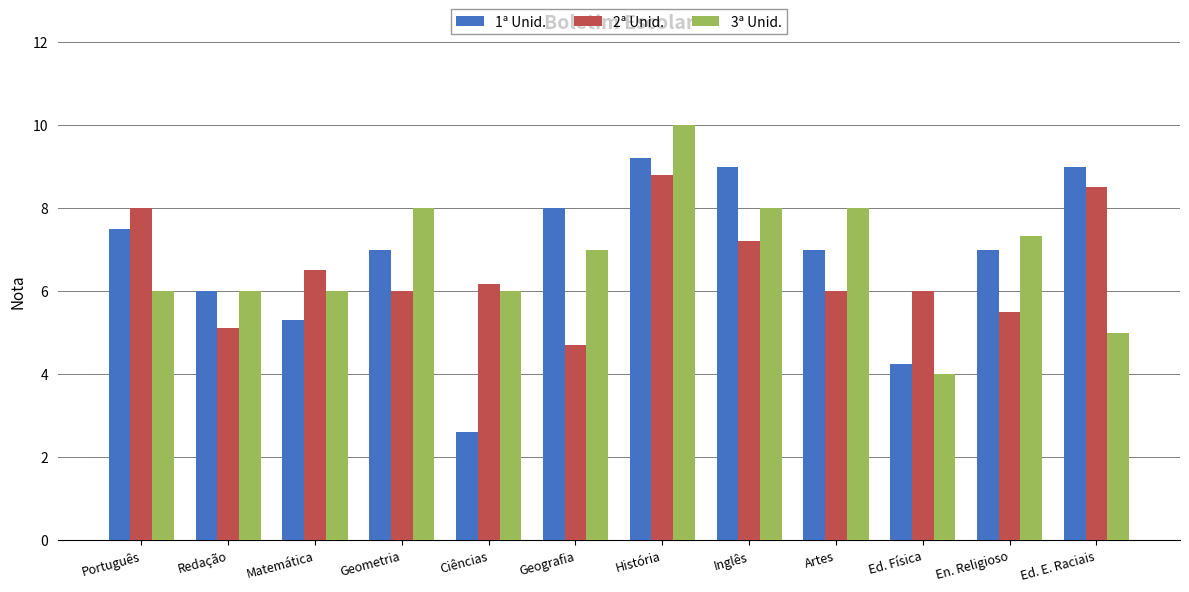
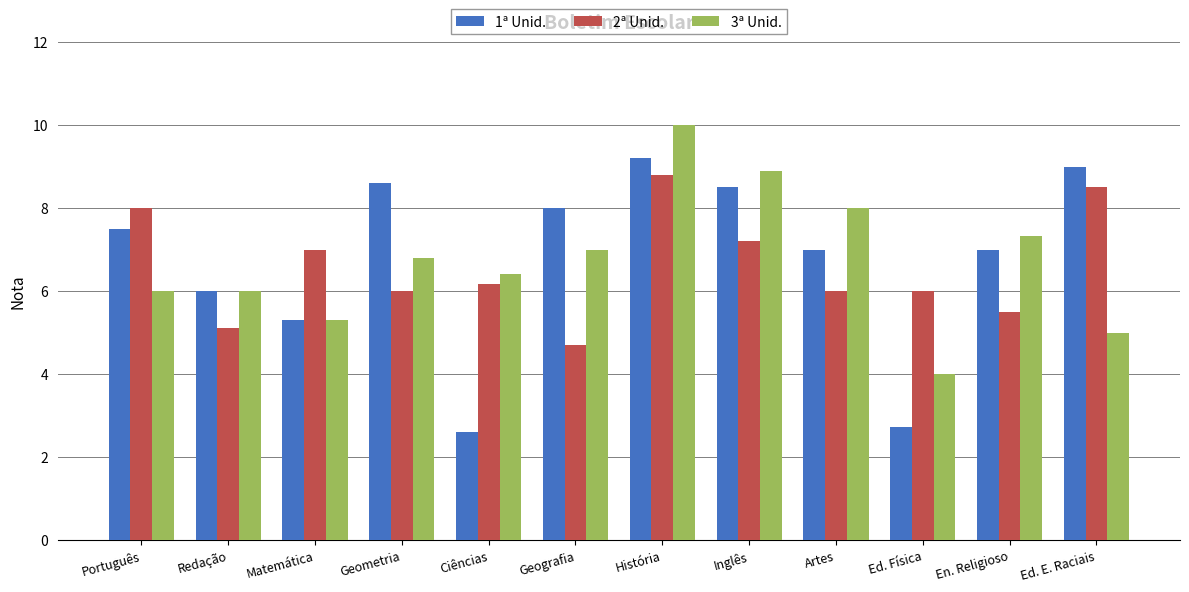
2ª Unid., Matemática: 6.5 -> 7.0
3ª Unid., Matemática: 6.0 -> 5.3
1ª Unid., Geometria: 7.0 -> 8.6
3ª Unid., Geometria: 8.0 -> 6.8
3ª Unid., Ciências: 6.0 -> 6.4
1ª Unid., Inglês: 9.0 -> 8.5
3ª Unid., Inglês: 8.0 -> 8.9
1ª Unid., Ed. Física: 4.3 -> 2.7
